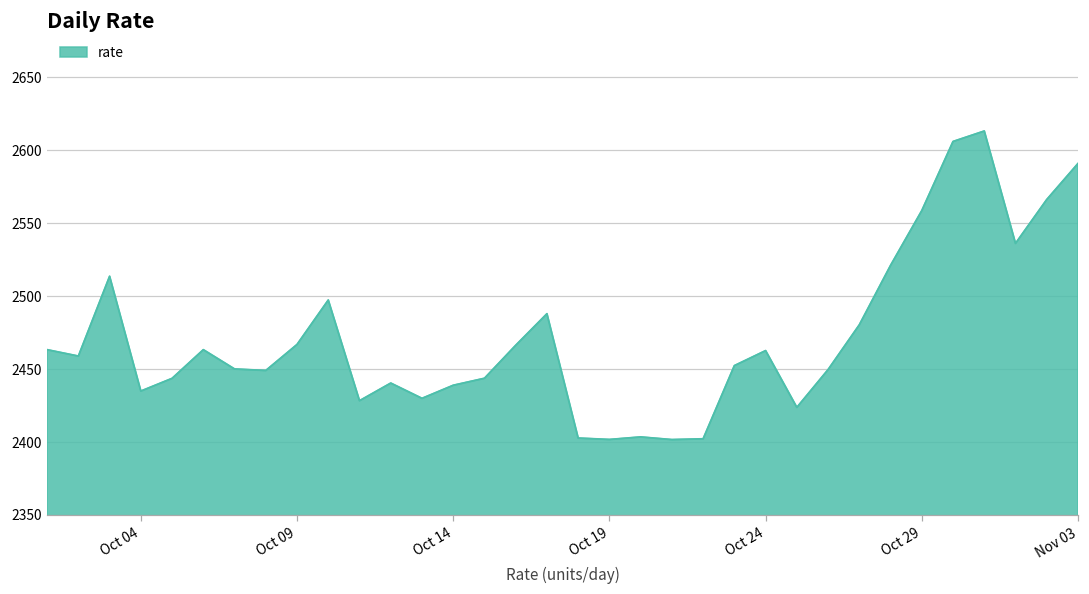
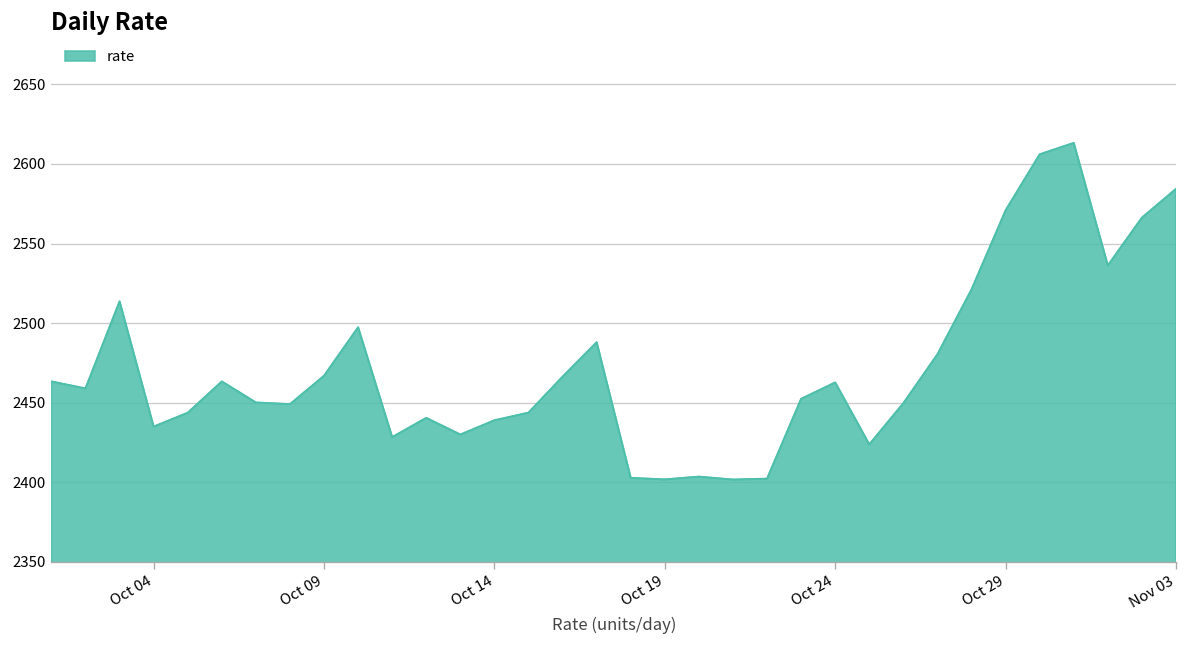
Oct 29: 2559 -> 2571
Nov 03: 2591 -> 2584
